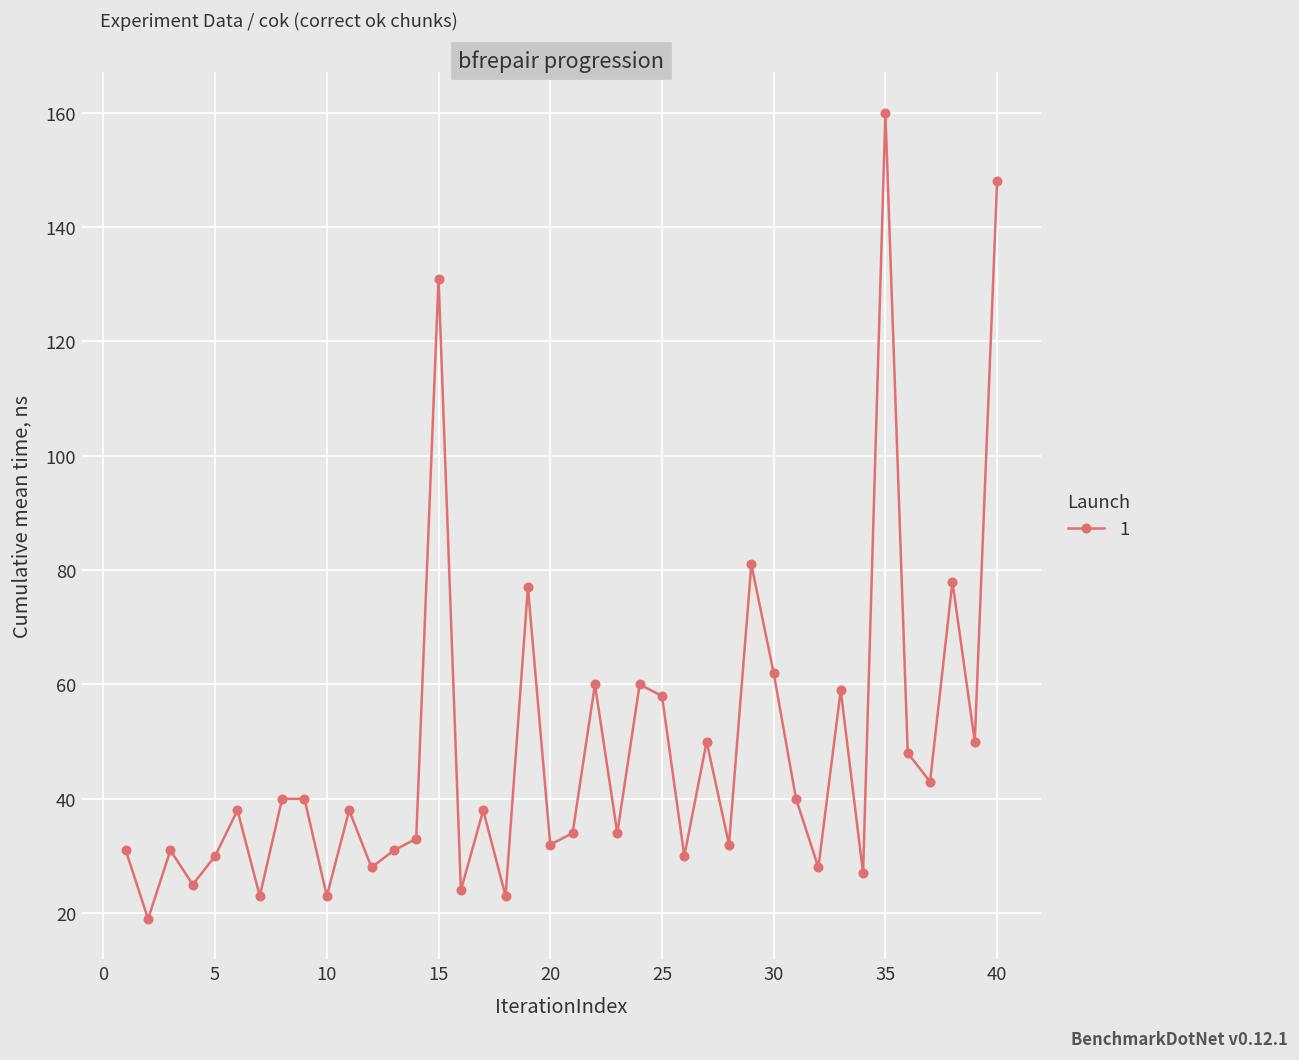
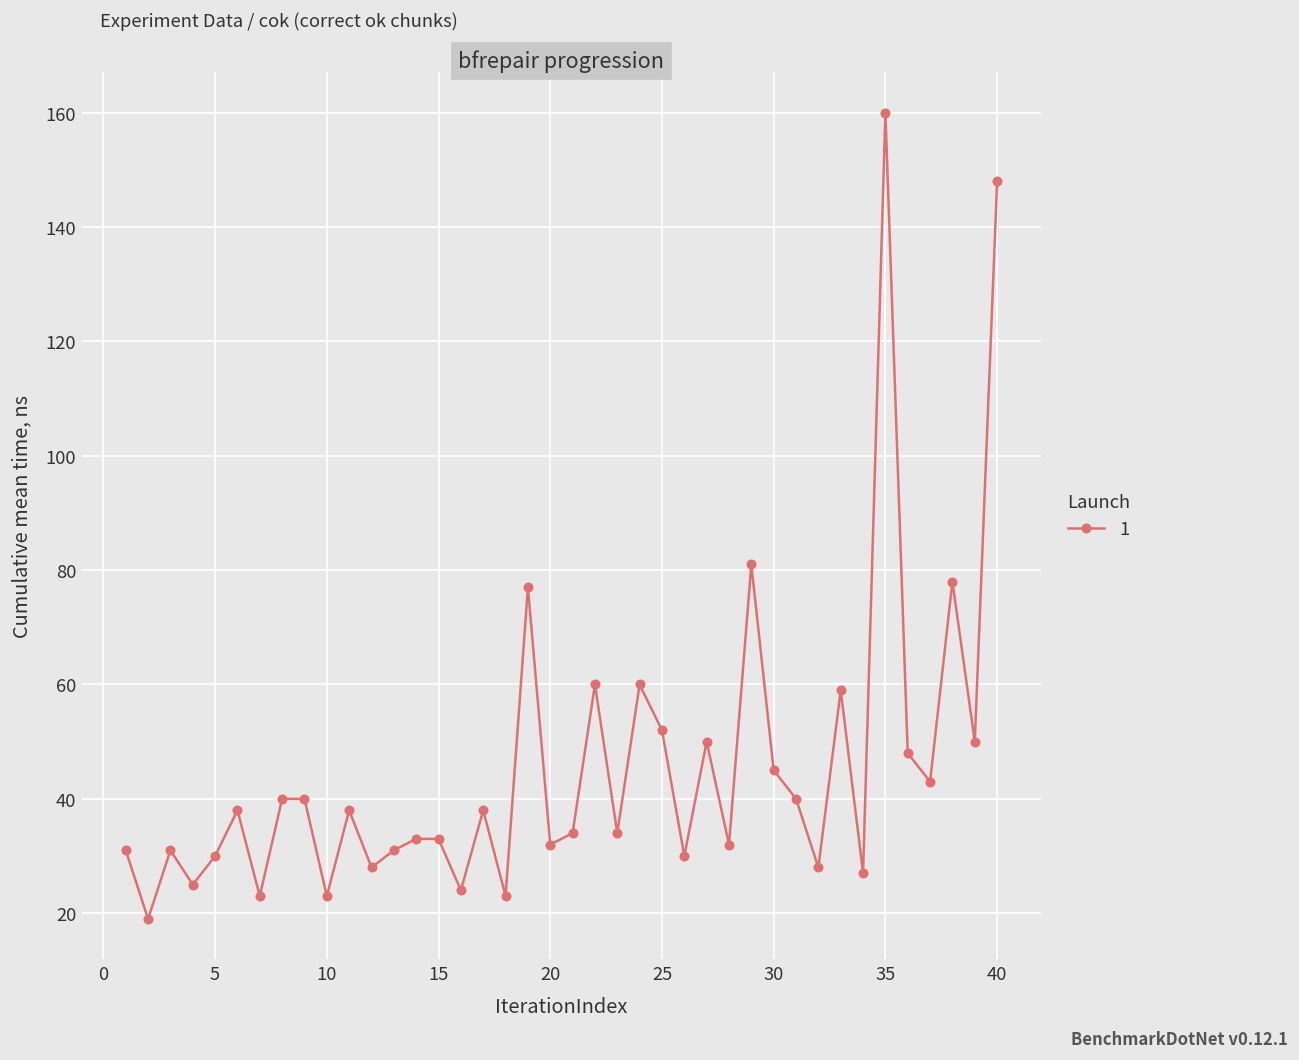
15: 131 -> 33
25: 58 -> 52
30: 62 -> 45
